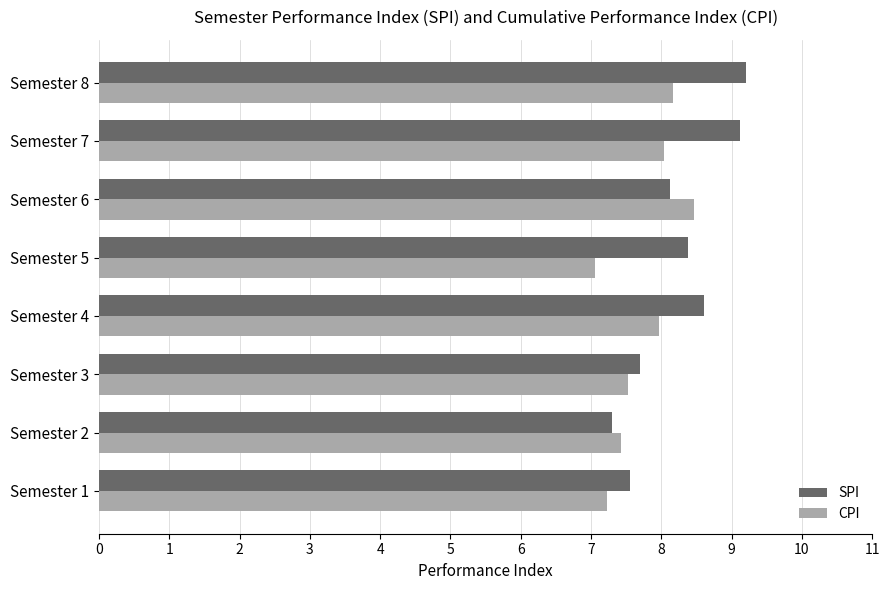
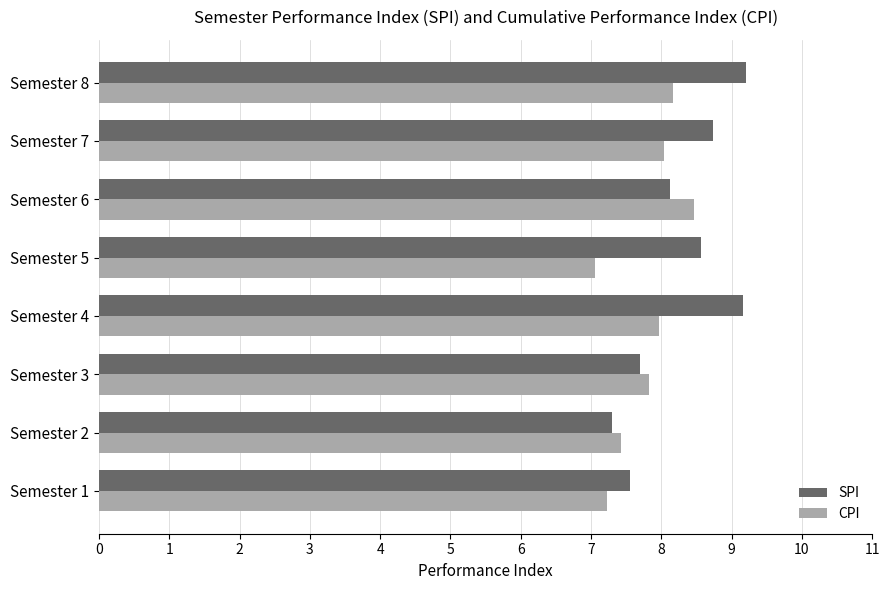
SPI, Semester 7: 9.1 -> 8.7
SPI, Semester 5: 8.4 -> 8.6
SPI, Semester 4: 8.6 -> 9.2
CPI, Semester 3: 7.5 -> 7.8
